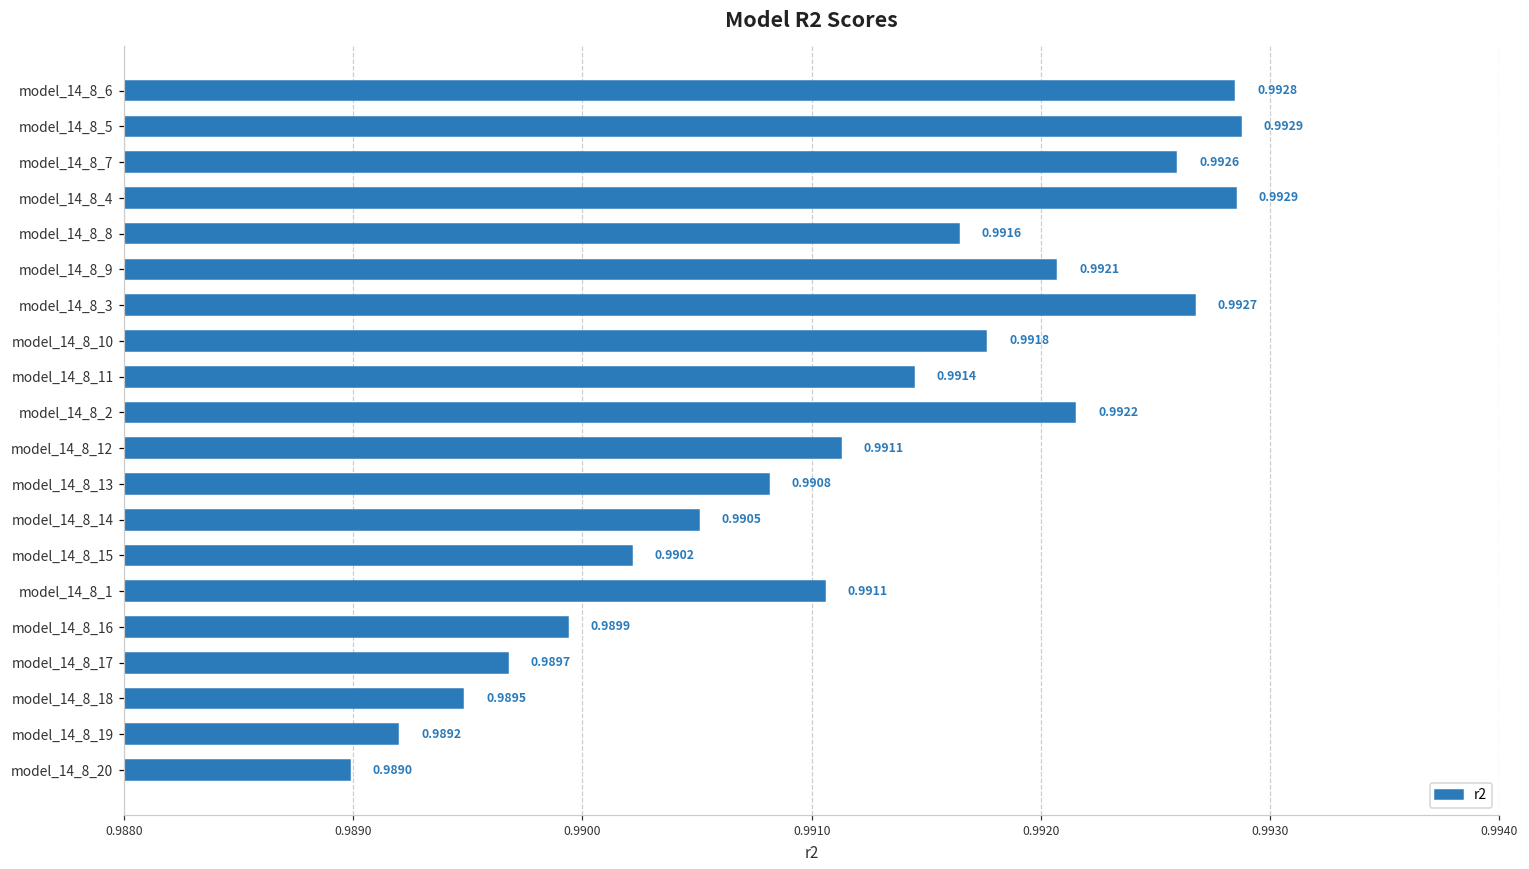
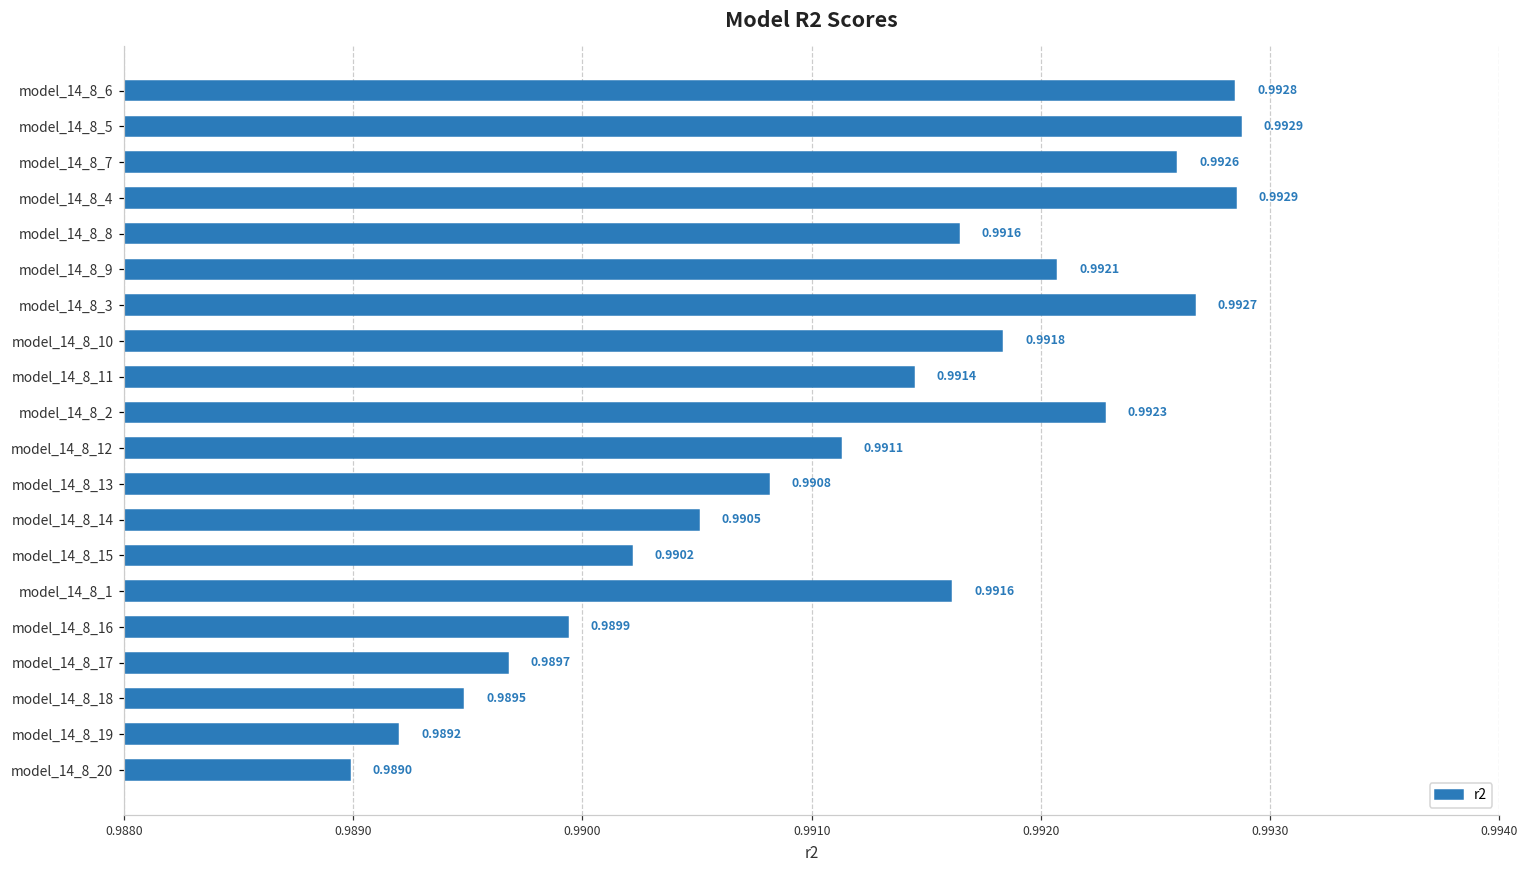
model_14_8_10: 0.99176 -> 0.99183
model_14_8_2: 0.9922 -> 0.9923
model_14_8_1: 0.9911 -> 0.9916
